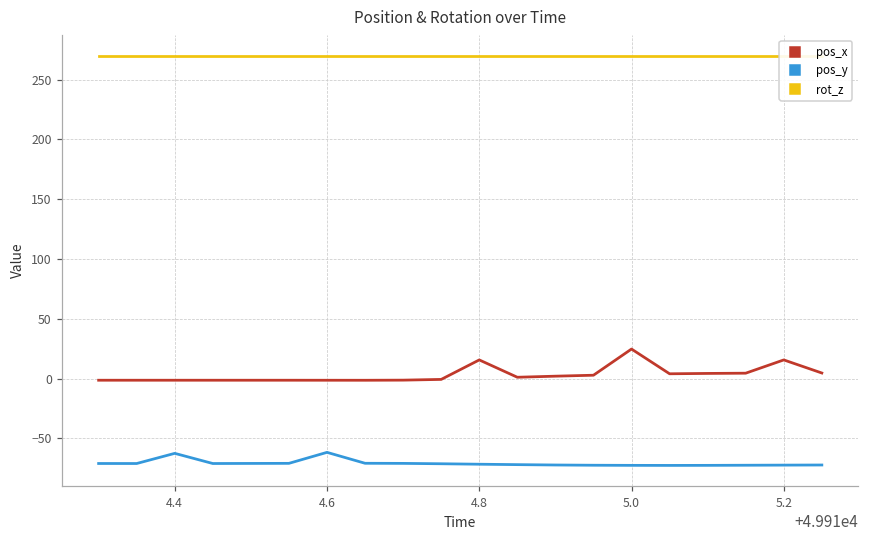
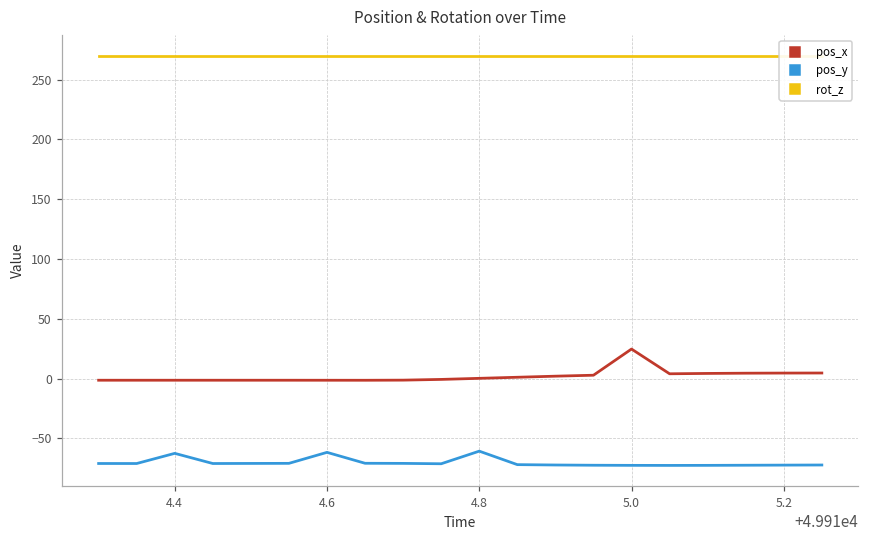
pos_x, 4.8: 16 -> 0
pos_y, 4.8: -72 -> -61
pos_x, 5.2: 16 -> 5
